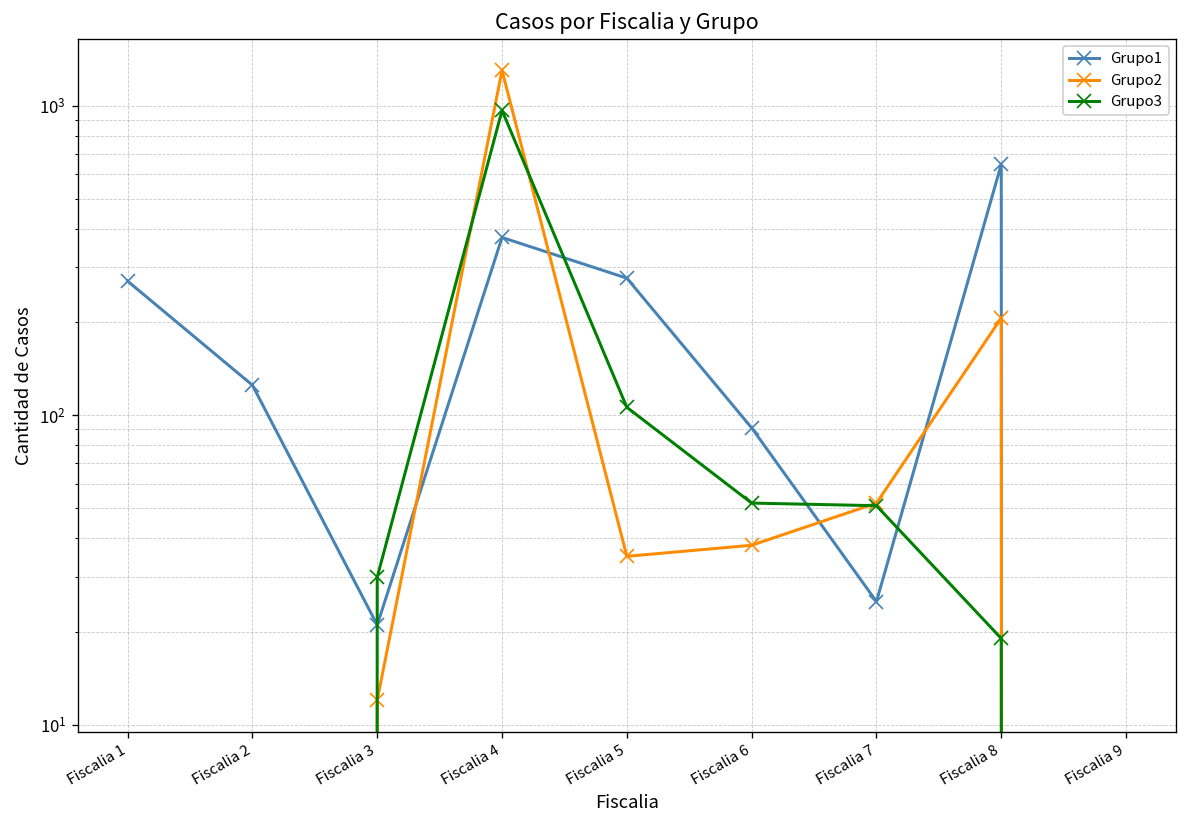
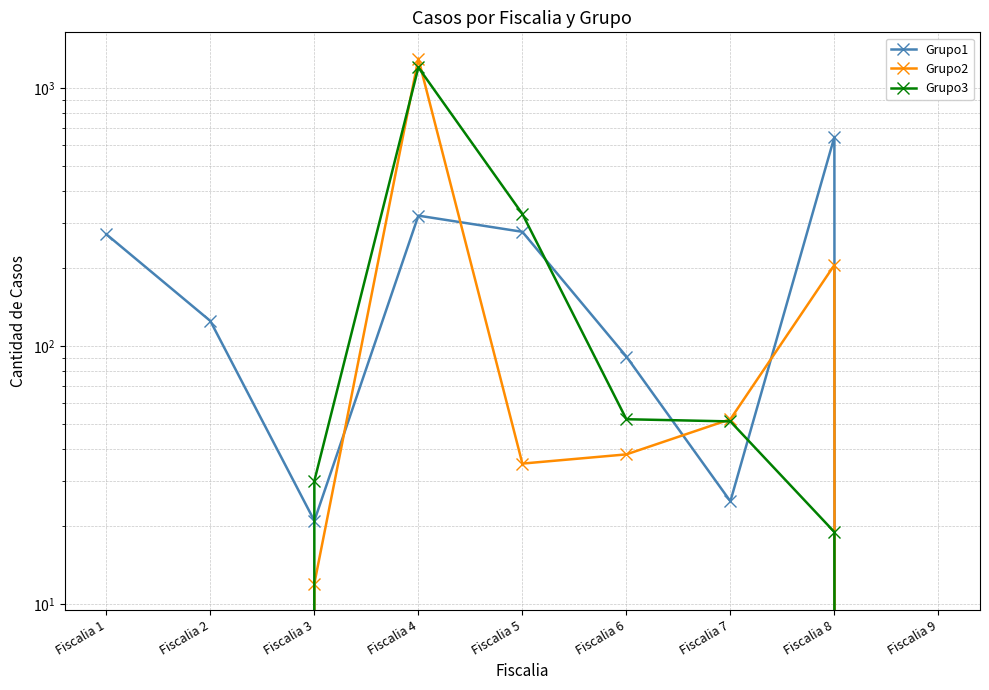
Grupo1, Fiscalia 4: 380 -> 320
Grupo3, Fiscalia 4: 970 -> 1200
Grupo3, Fiscalia 5: 106 -> 330
